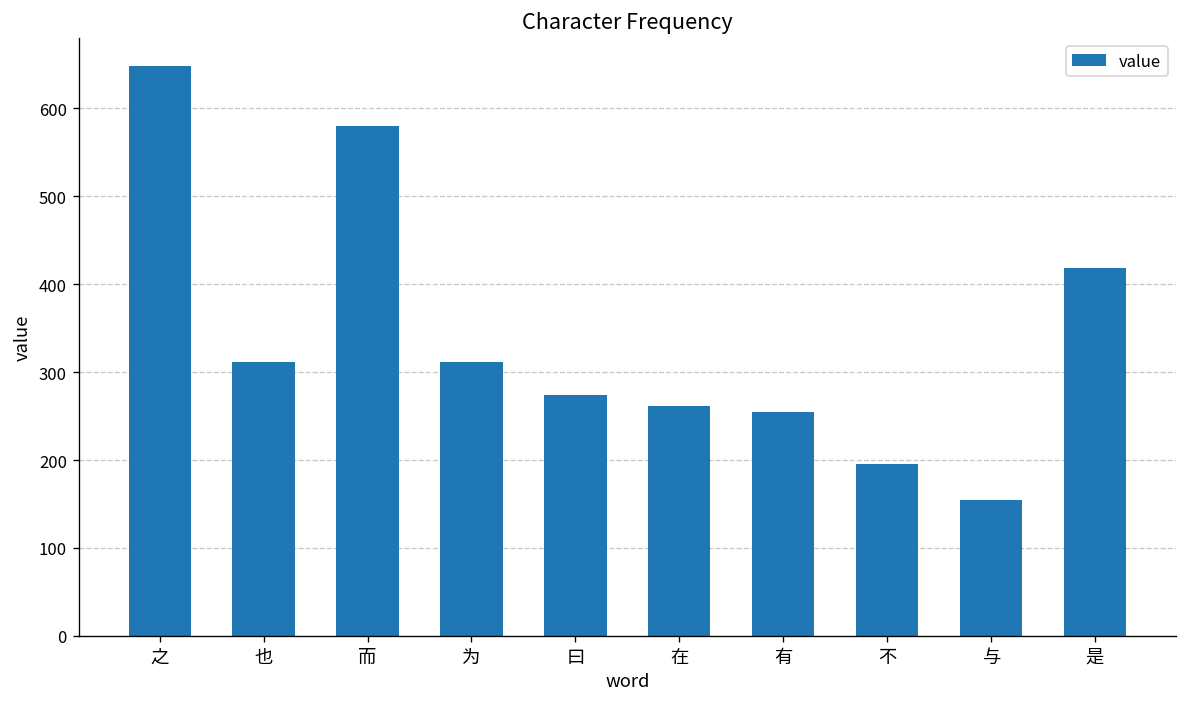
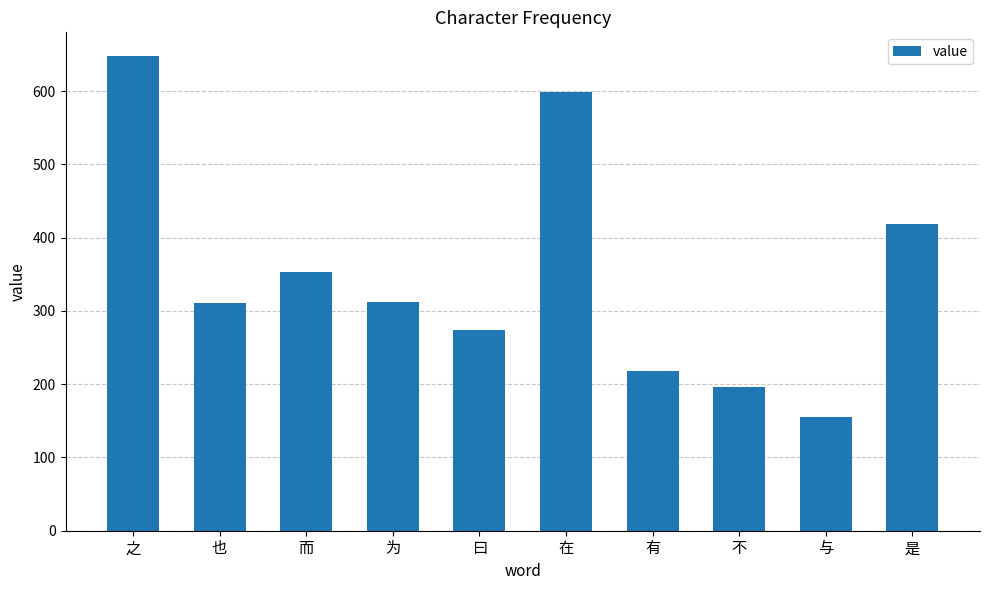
而: 580 -> 350
在: 260 -> 600
有: 260 -> 220
